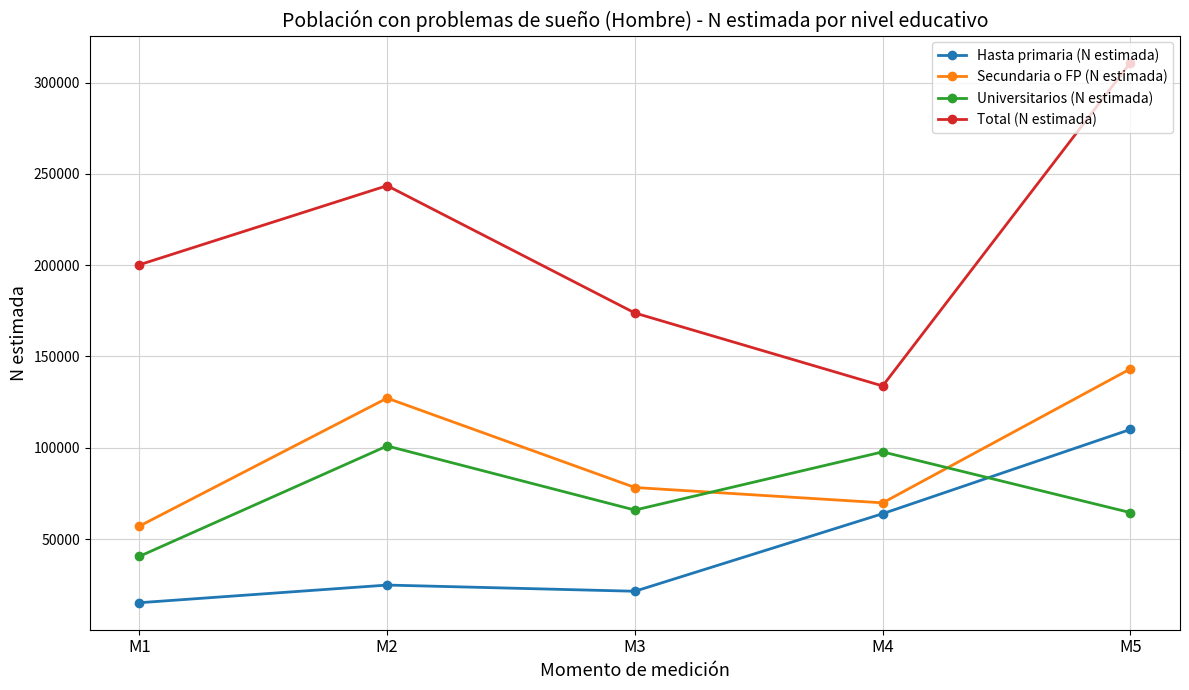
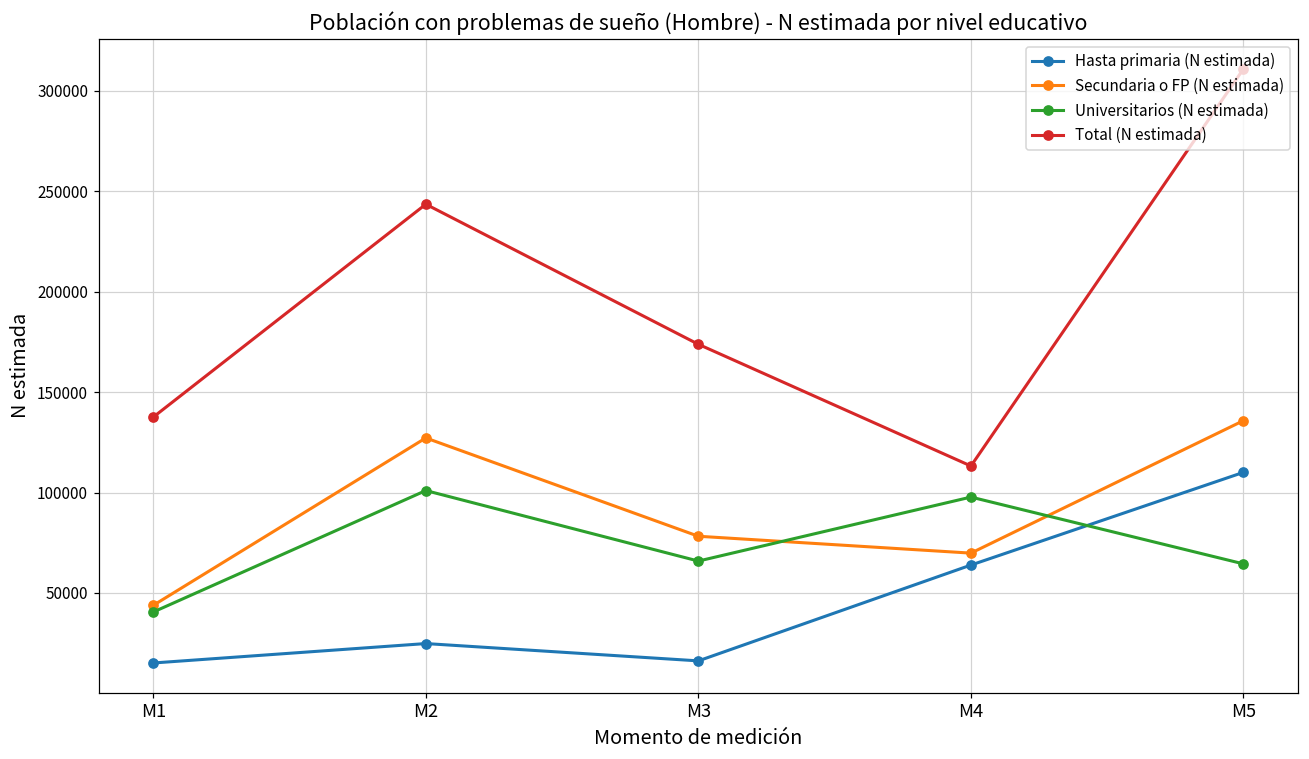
Secundaria o FP (N estimada), M1: 57000 -> 44000
Total (N estimada), M1: 200000 -> 138000
Hasta primaria (N estimada), M3: 21000 -> 16000
Total (N estimada), M4: 134000 -> 113000
Secundaria o FP (N estimada), M5: 143000 -> 136000
